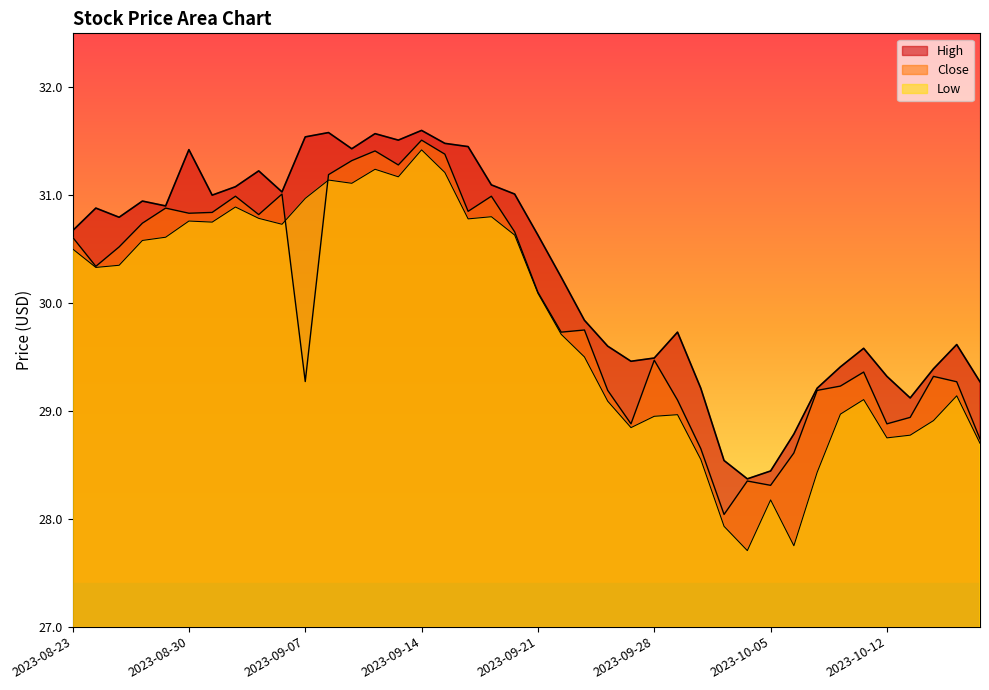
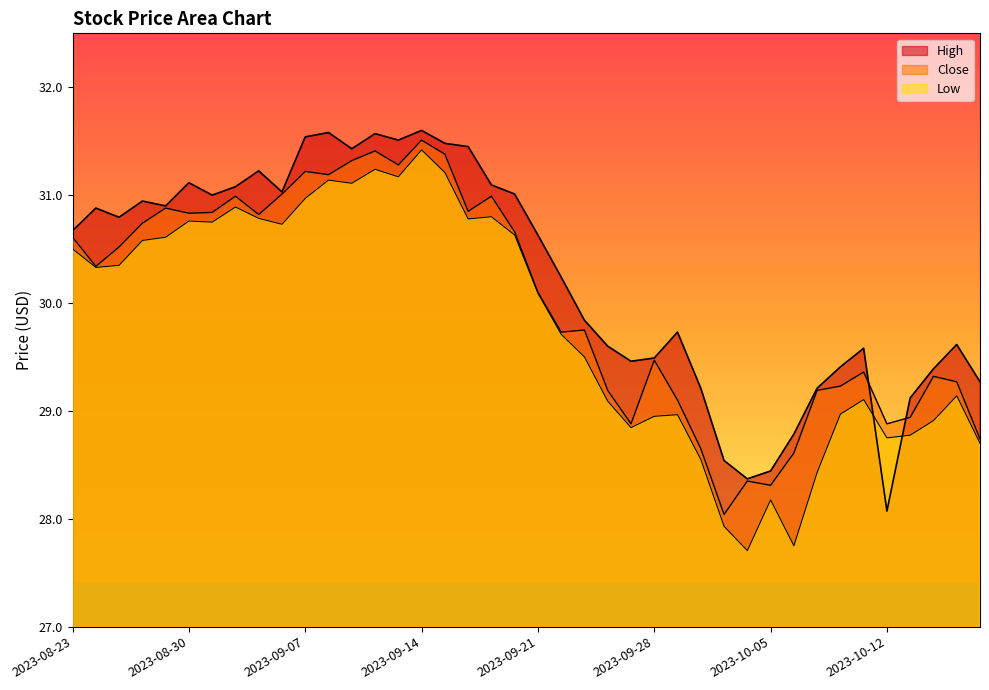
High, 2023-08-30: 31.42 -> 31.11
Close, 2023-09-07: 29.27 -> 31.22
High, 2023-10-12: 29.32 -> 28.07
